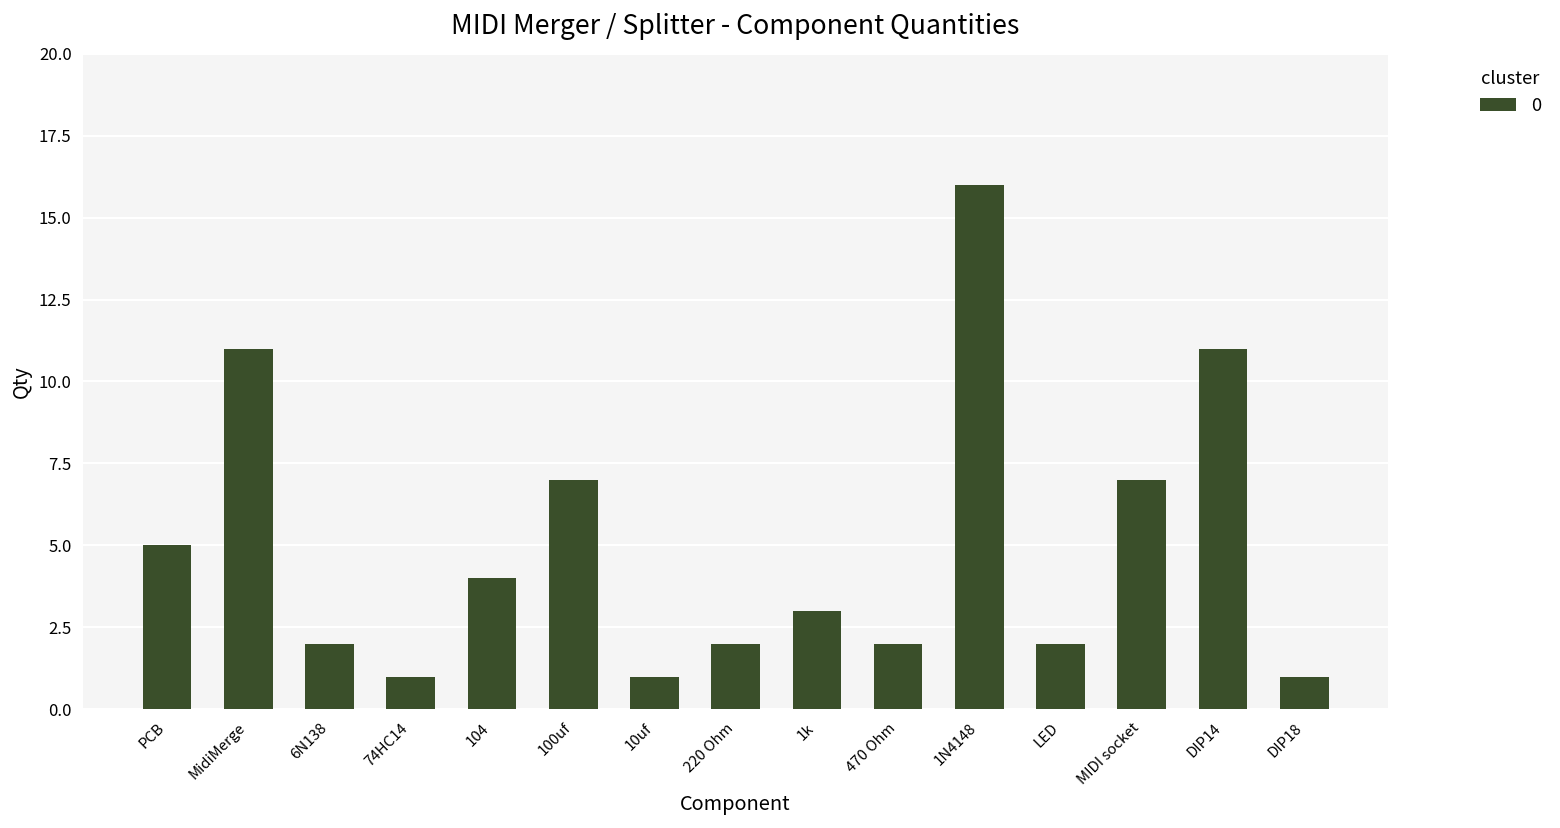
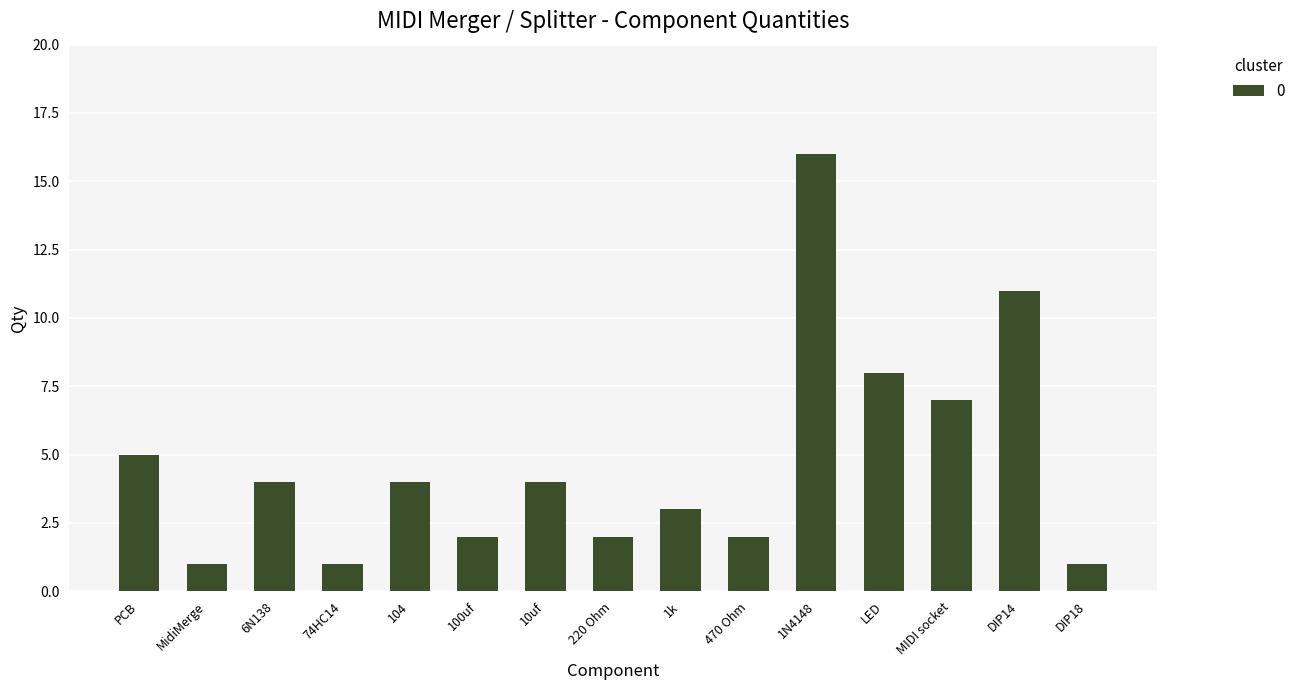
MidiMerge: 11 -> 1
6N138: 2 -> 4
100uf: 7 -> 2
10uf: 1 -> 4
LED: 2 -> 8
